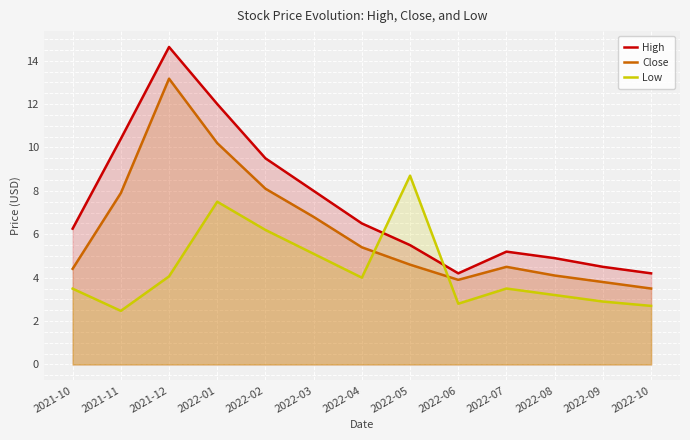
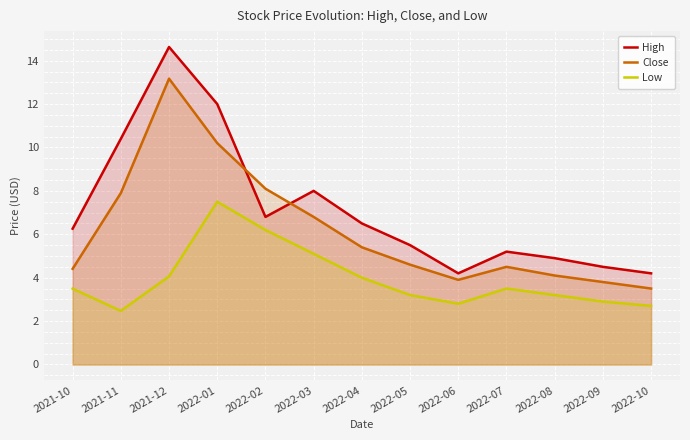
High, 2022-02: 9.5 -> 6.8
Low, 2022-05: 8.7 -> 3.2
